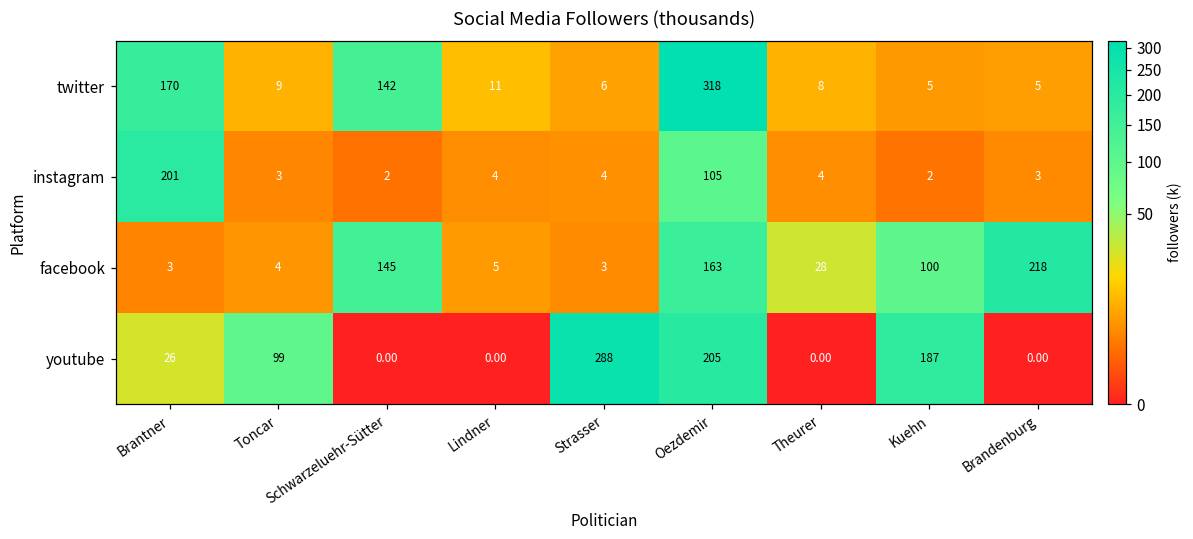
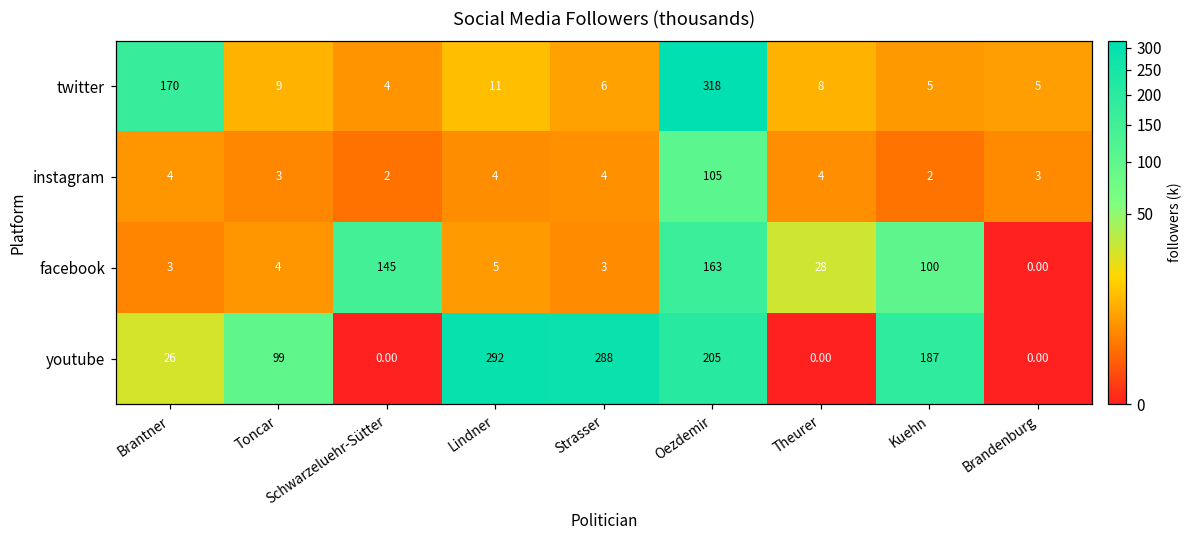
twitter, Schwarzeluehr-Sütter: 142 -> 4
instagram, Brantner: 201 -> 4
facebook, Brandenburg: 218 -> 0.00
youtube, Lindner: 0.00 -> 292
